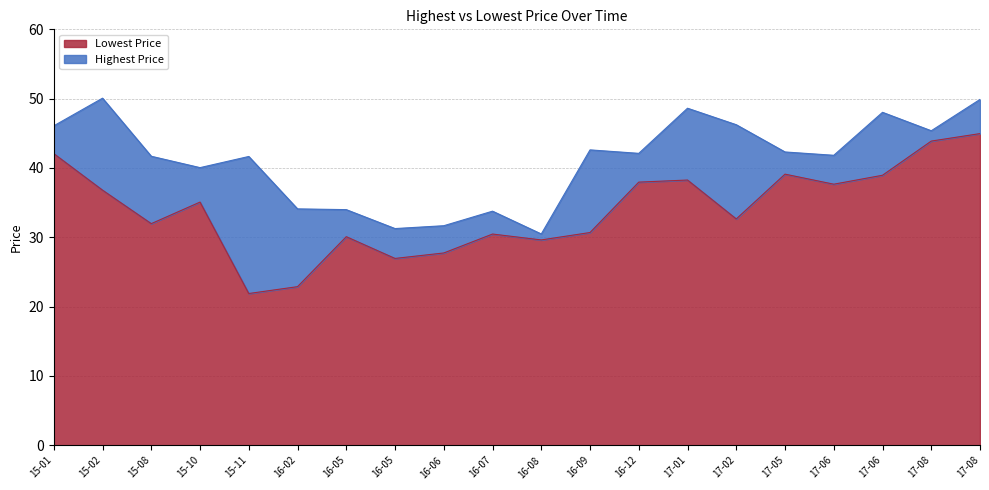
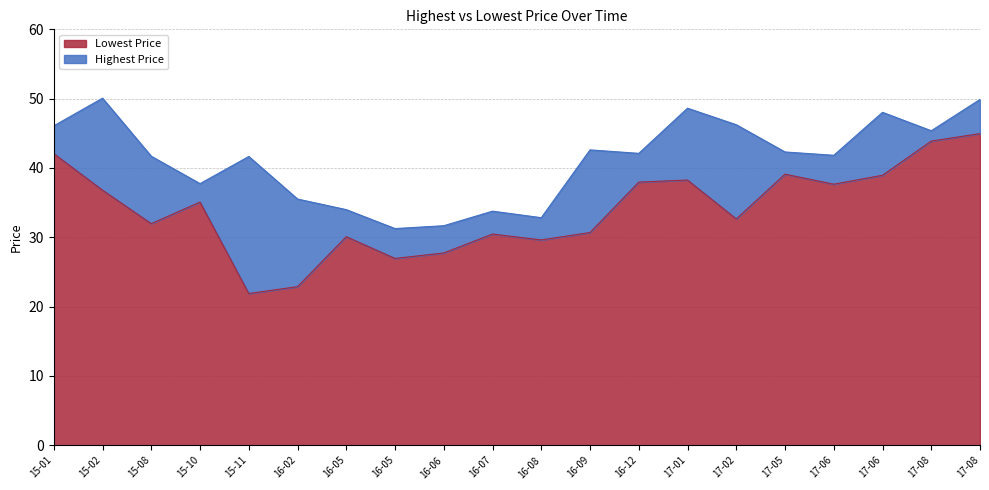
Highest Price, 15-10: 40 -> 38
Highest Price, 16-02: 34 -> 36
Highest Price, 16-08: 30 -> 33
